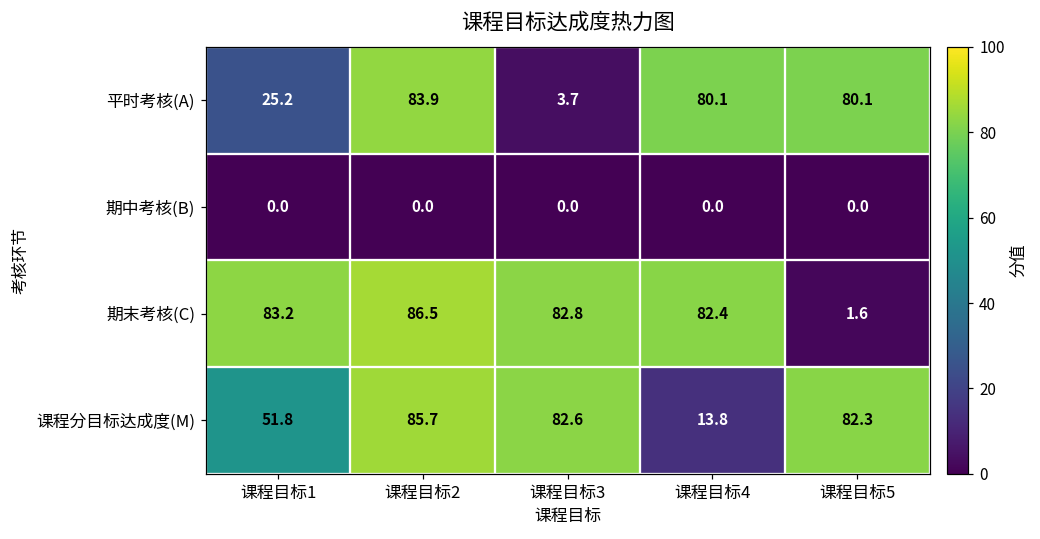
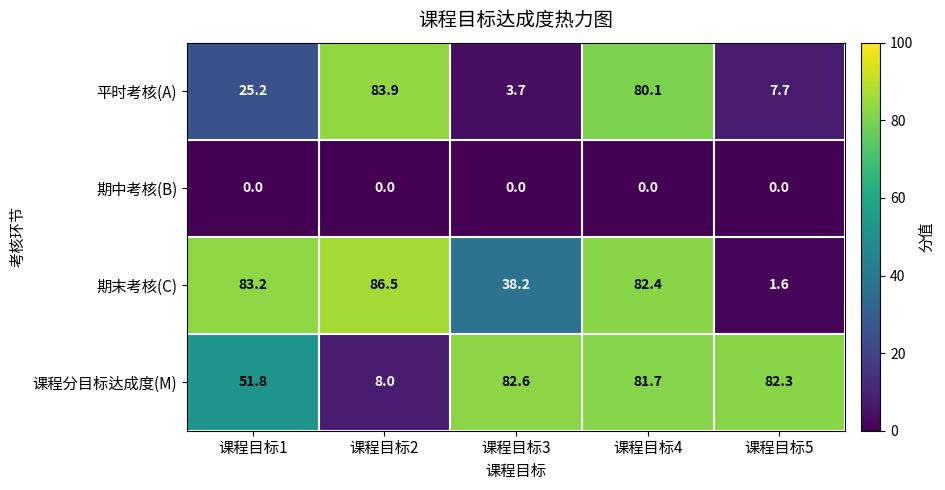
平时考核(A), 课程目标5: 80.1 -> 7.7
期末考核(C), 课程目标3: 82.8 -> 38.2
课程分目标达成度(M), 课程目标2: 85.7 -> 8.0
课程分目标达成度(M), 课程目标4: 13.8 -> 81.7
